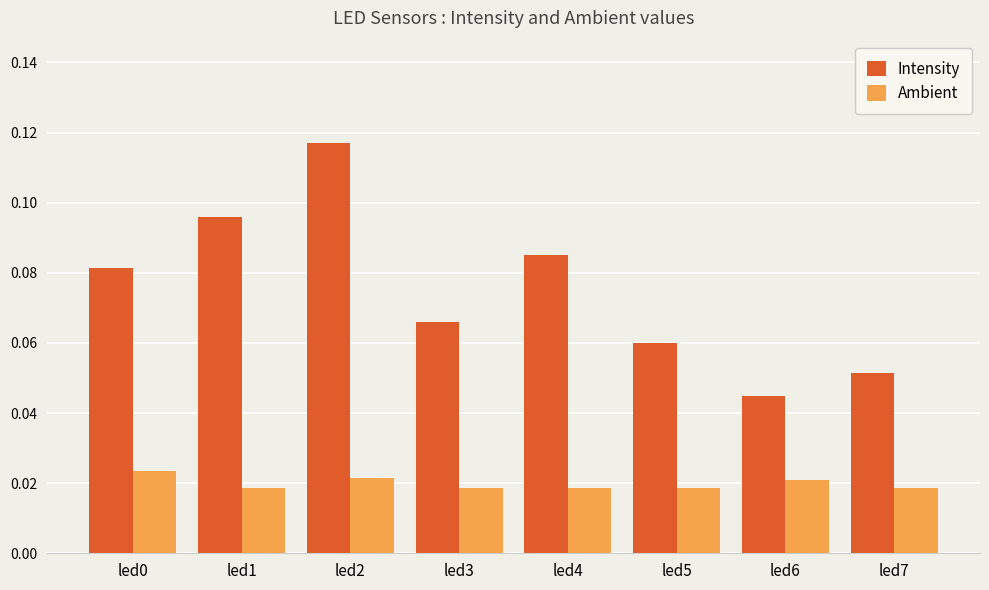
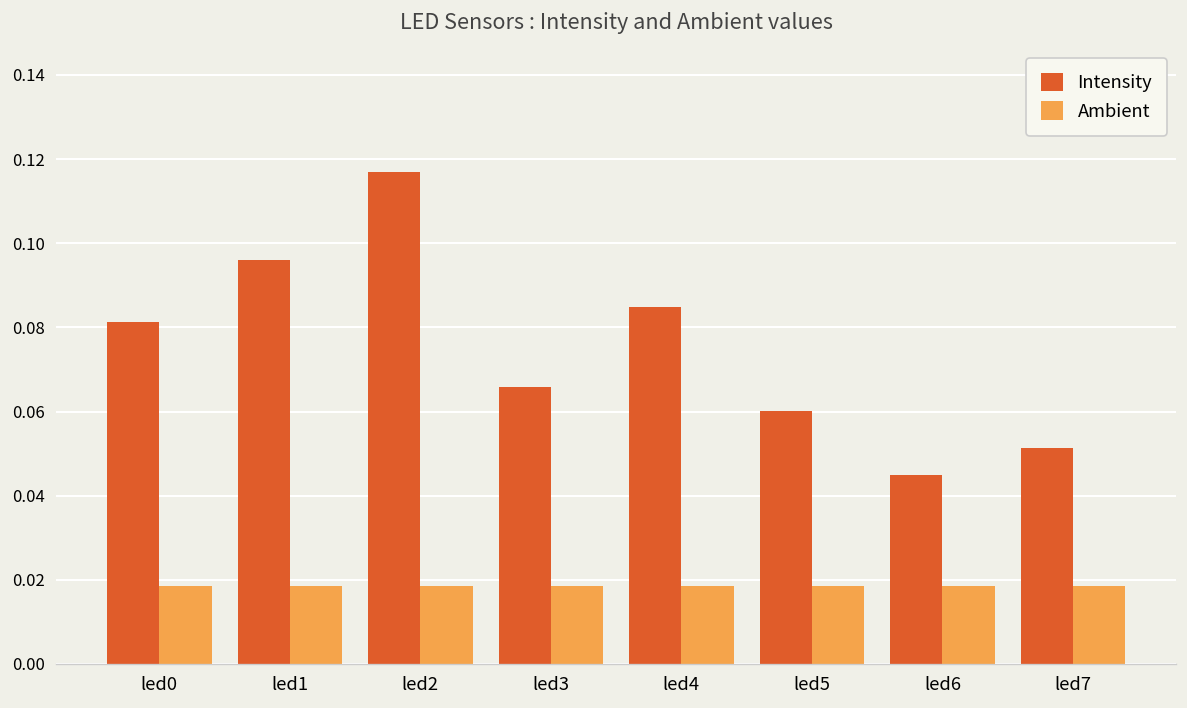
Ambient, led0: 0.023 -> 0.018
Ambient, led2: 0.021 -> 0.019
Ambient, led6: 0.021 -> 0.019
